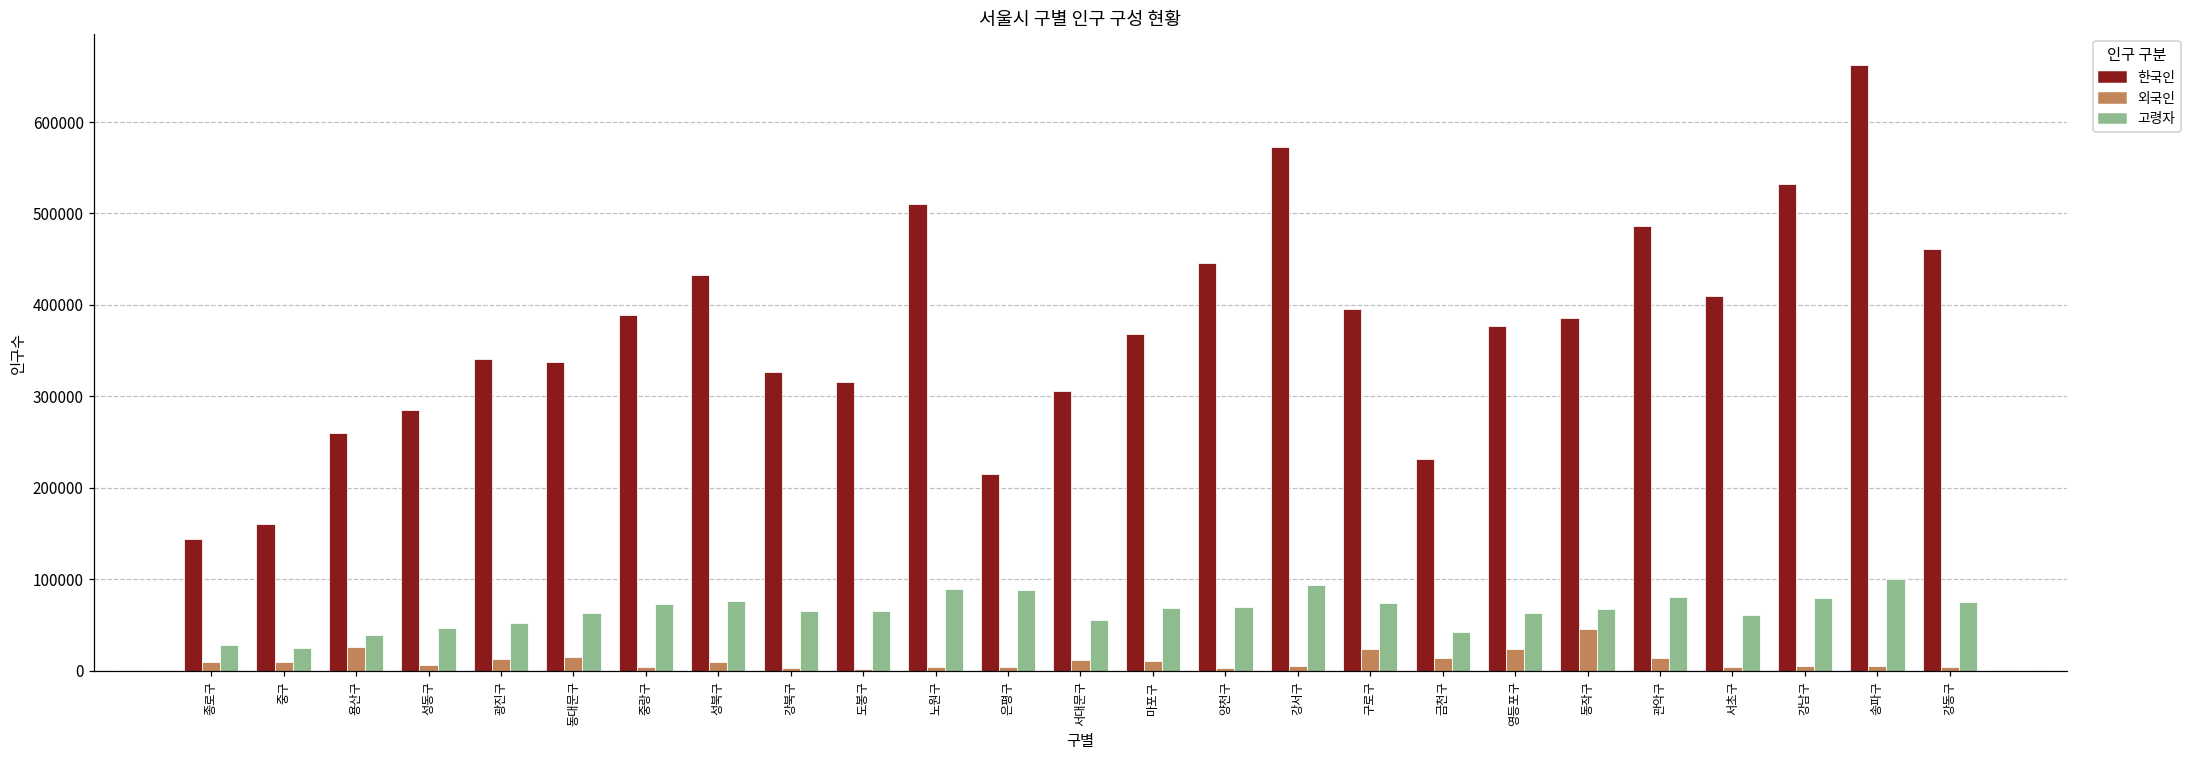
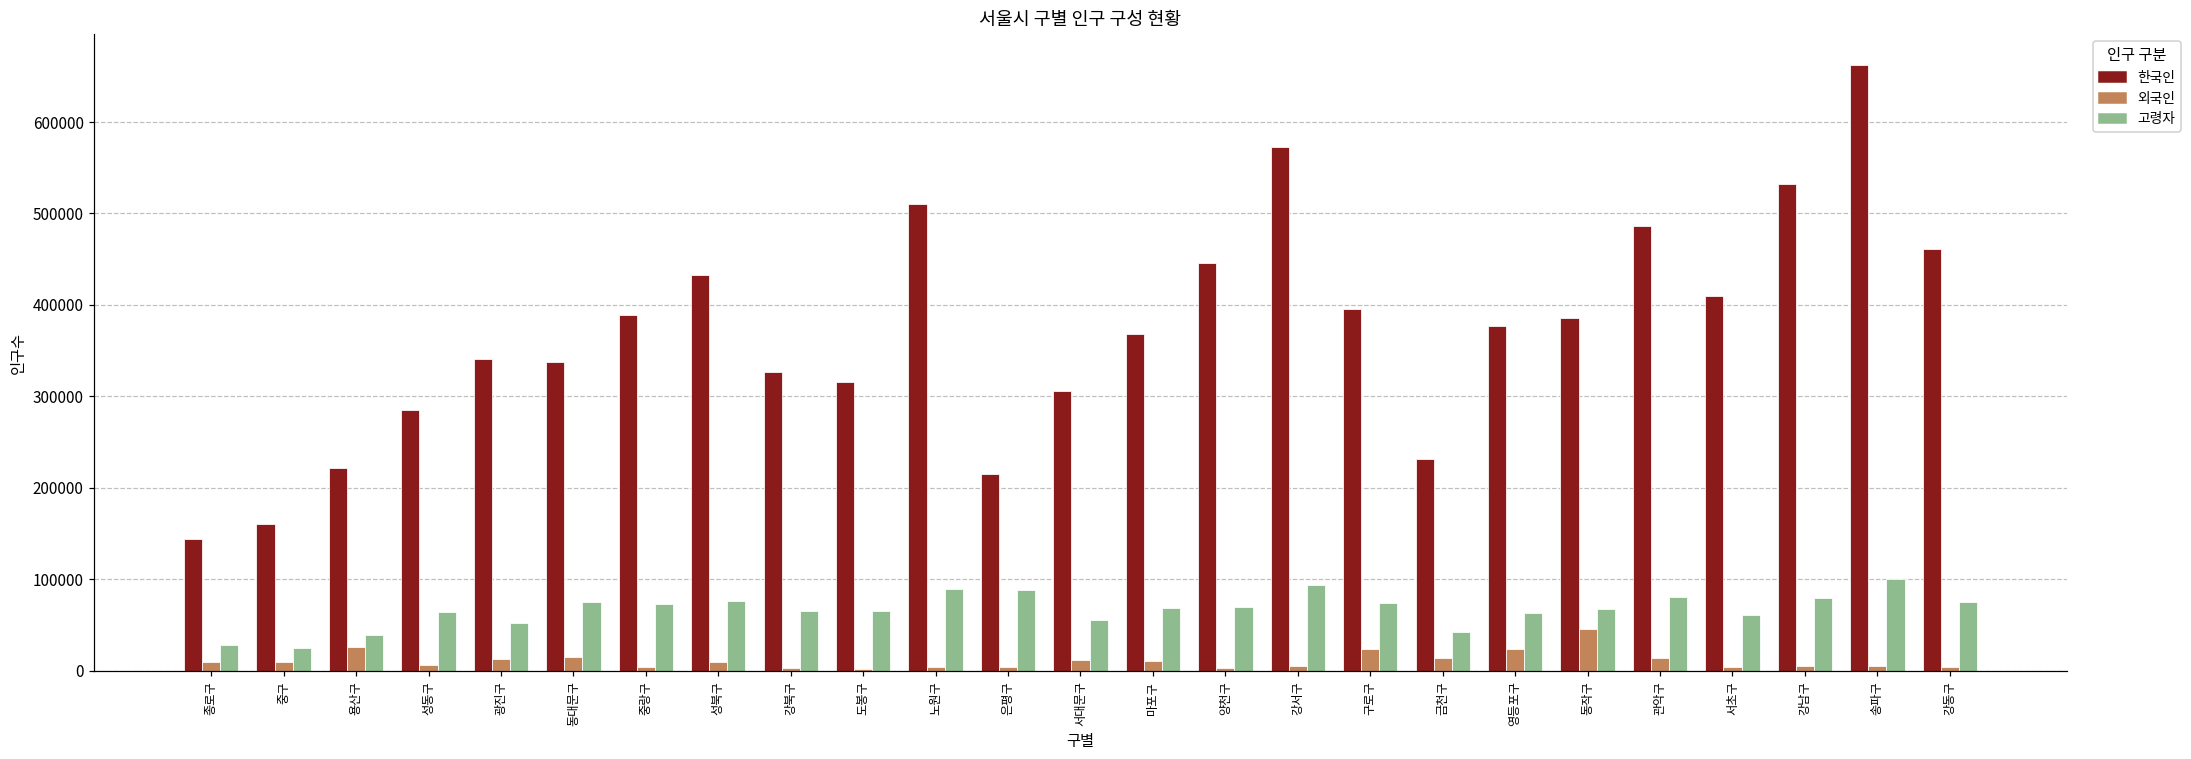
한국인, 용산구: 260000 -> 220000
고령자, 성동구: 50000 -> 60000
고령자, 동대문구: 60000 -> 80000
